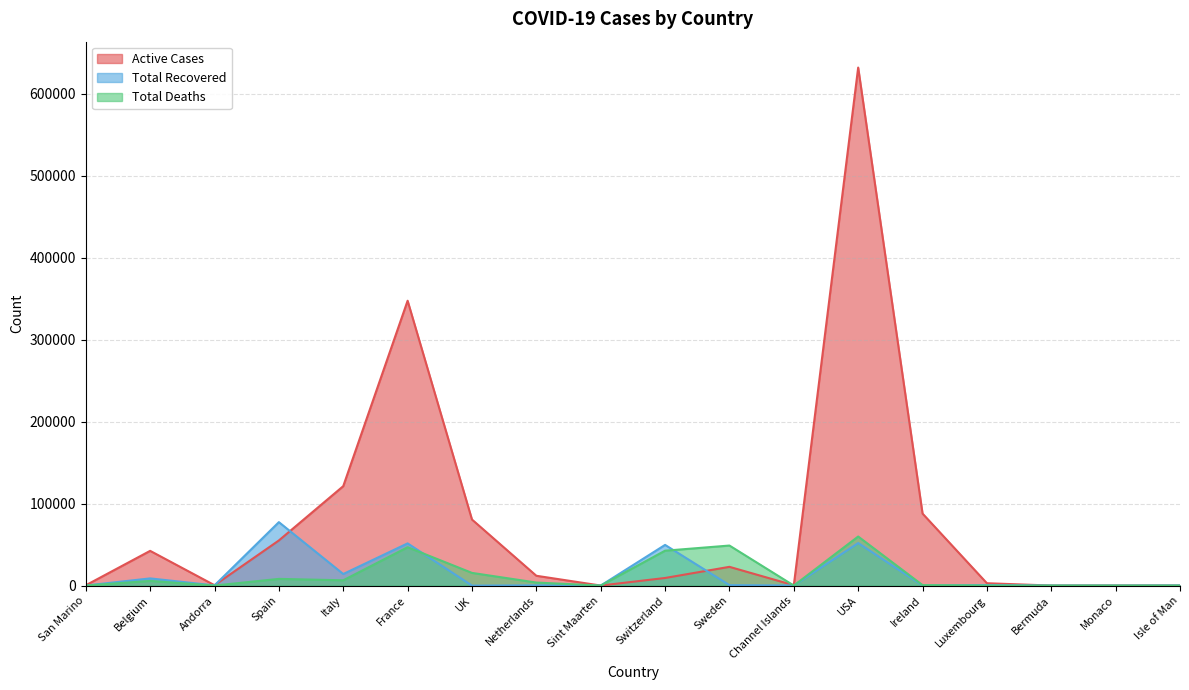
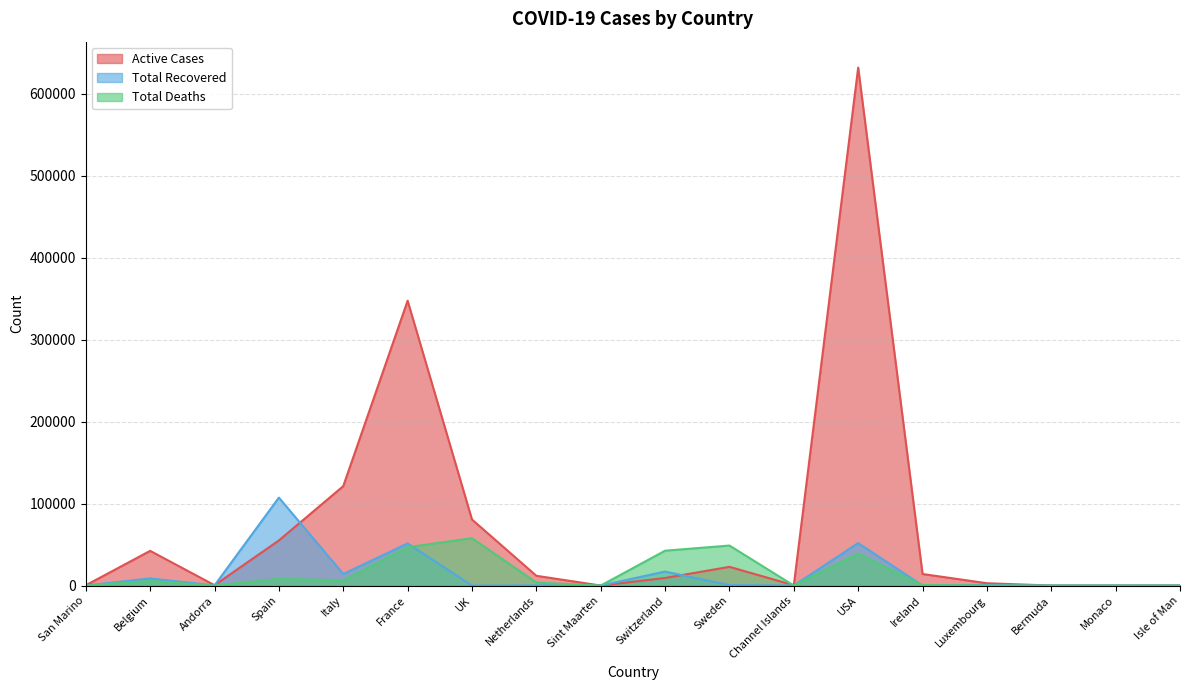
Total Recovered, Spain: 80000 -> 110000
Total Deaths, UK: 20000 -> 60000
Total Recovered, Switzerland: 50000 -> 20000
Total Deaths, USA: 60000 -> 40000
Active Cases, Ireland: 90000 -> 10000
